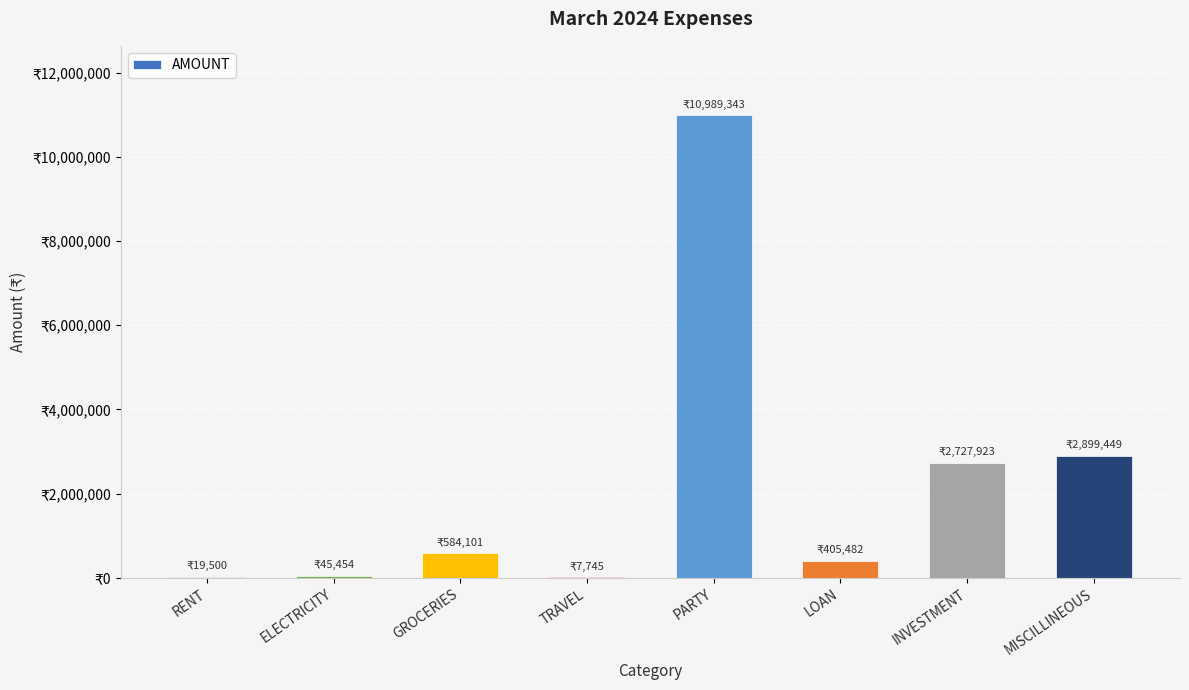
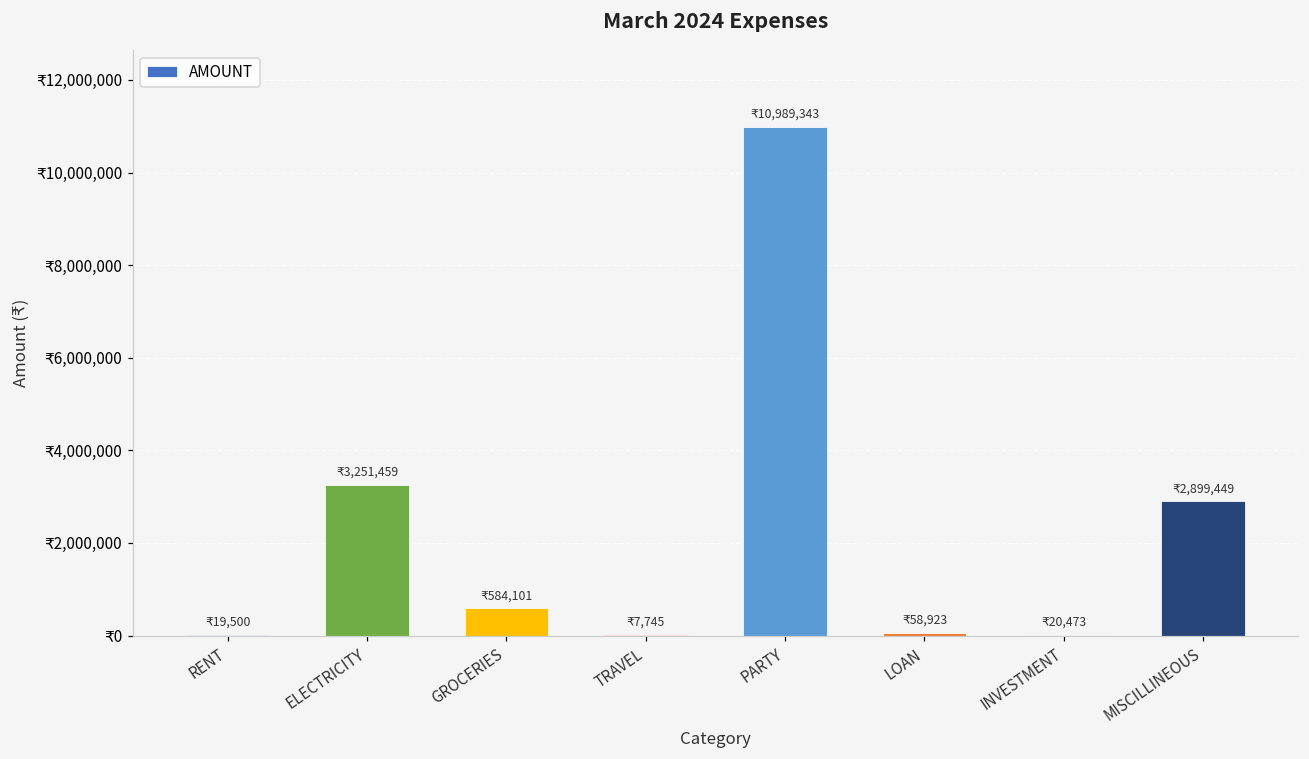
ELECTRICITY: 45,454 -> 3,251,459
LOAN: 405,482 -> 58,923
INVESTMENT: 2,727,923 -> 20,473
